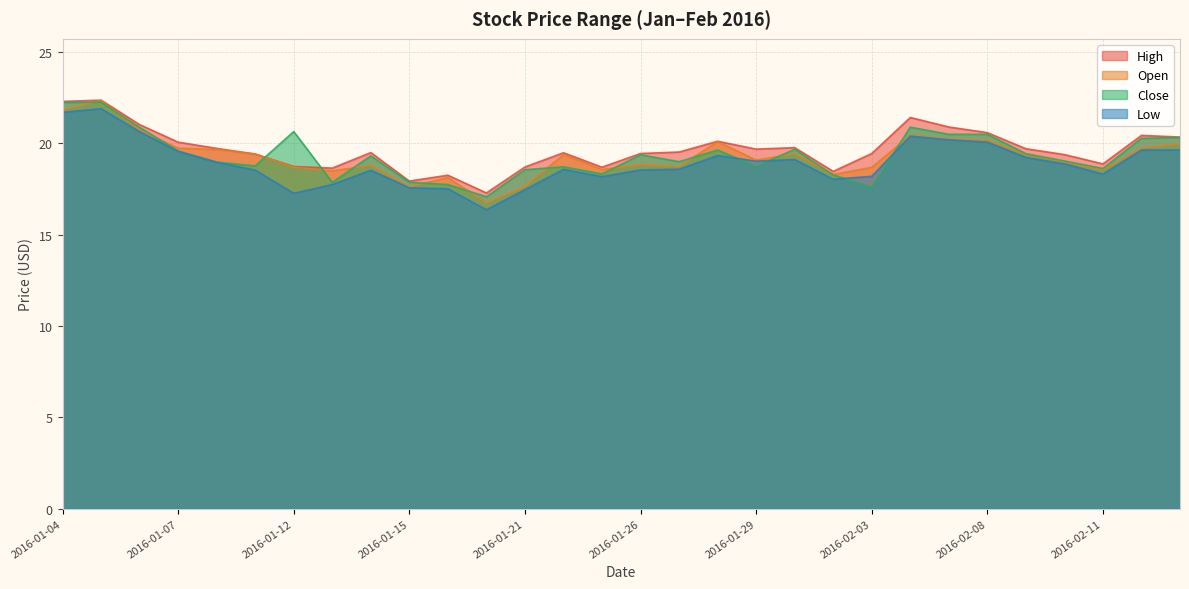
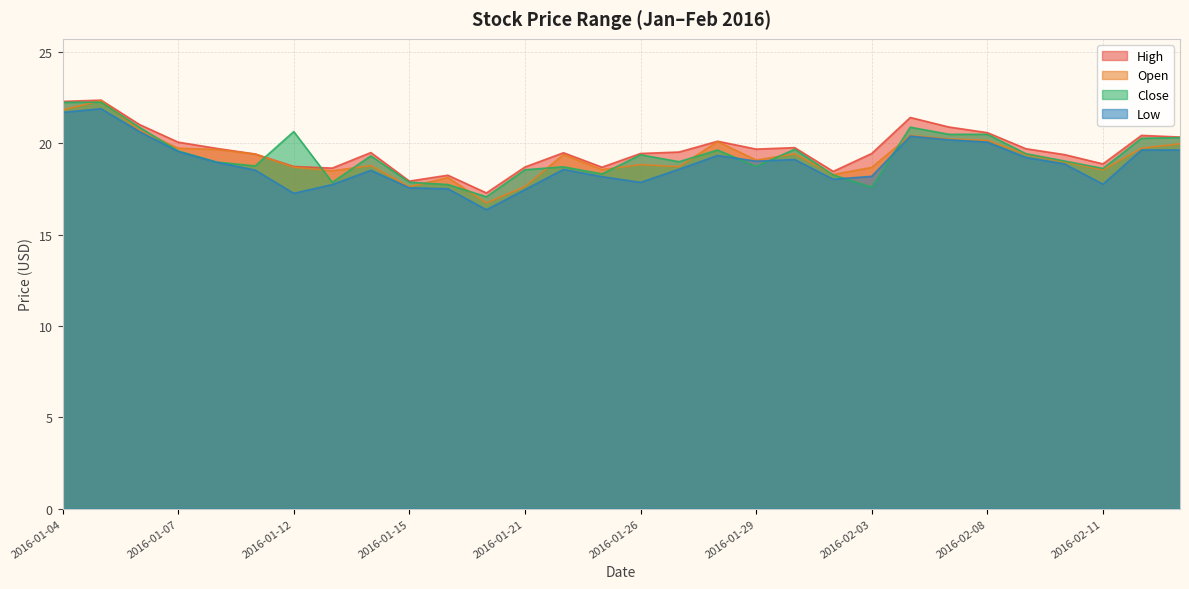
Low, 2016-01-26: 18.5 -> 17.9
Low, 2016-02-11: 18.3 -> 17.8
